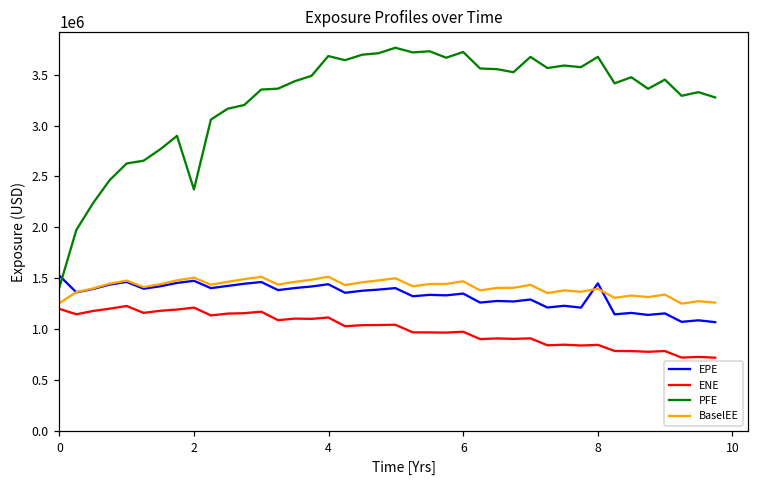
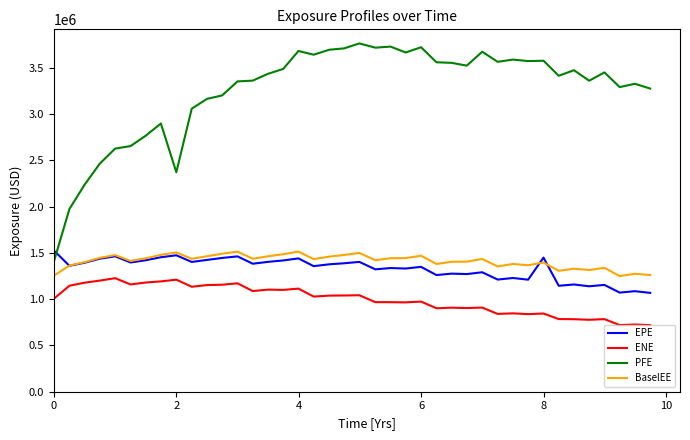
ENE, 0: 1200000 -> 1000000
PFE, 8: 3700000 -> 3600000
